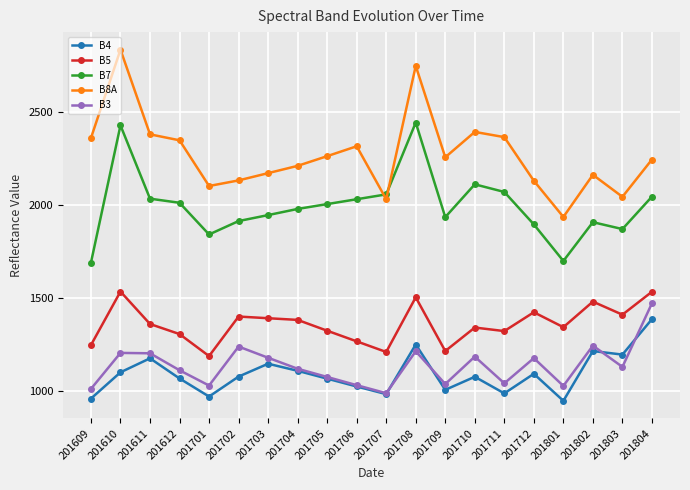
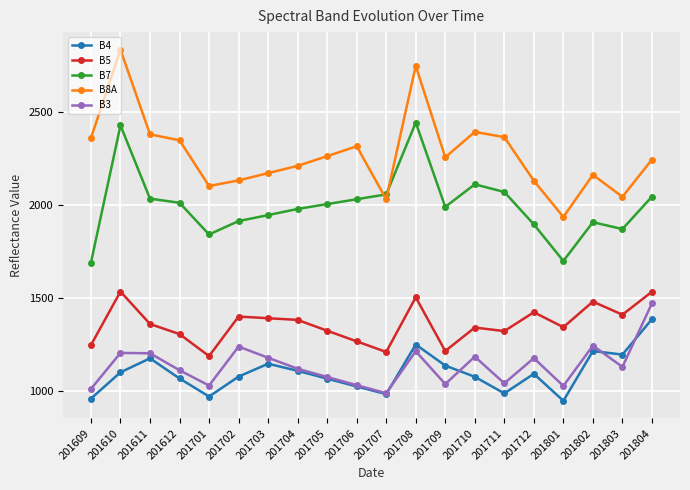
B4, 201709: 1010 -> 1140
B7, 201709: 1930 -> 1990
